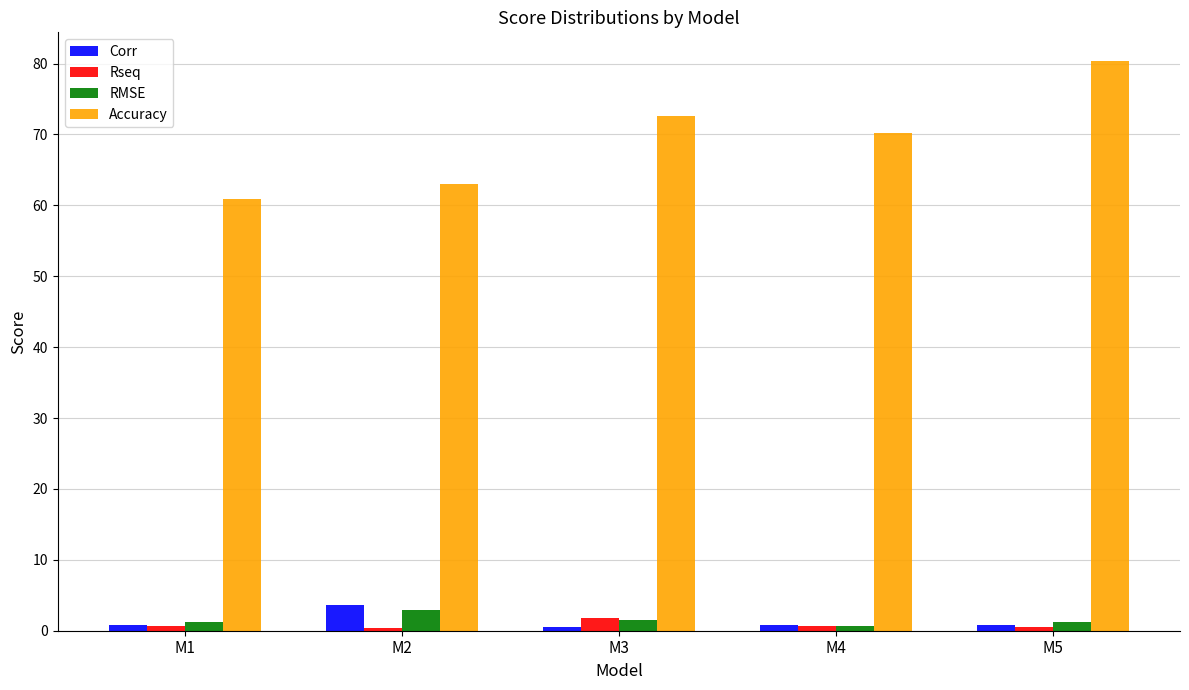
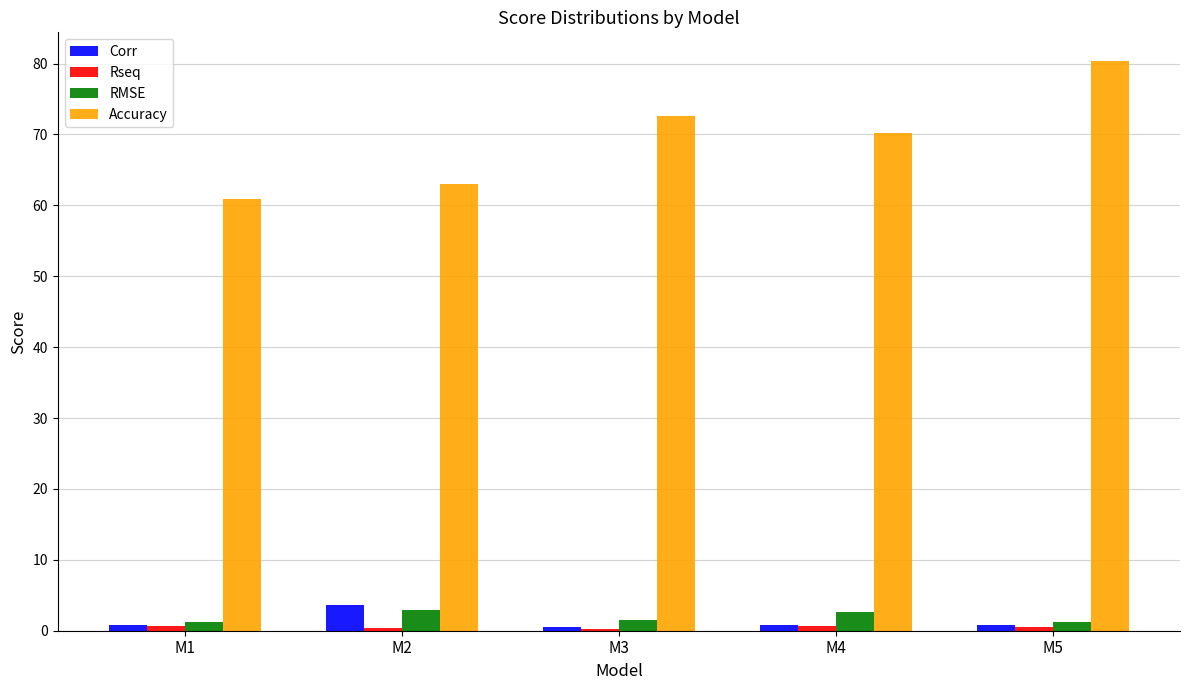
Rseq, M3: 2 -> 0
RMSE, M4: 1 -> 3
